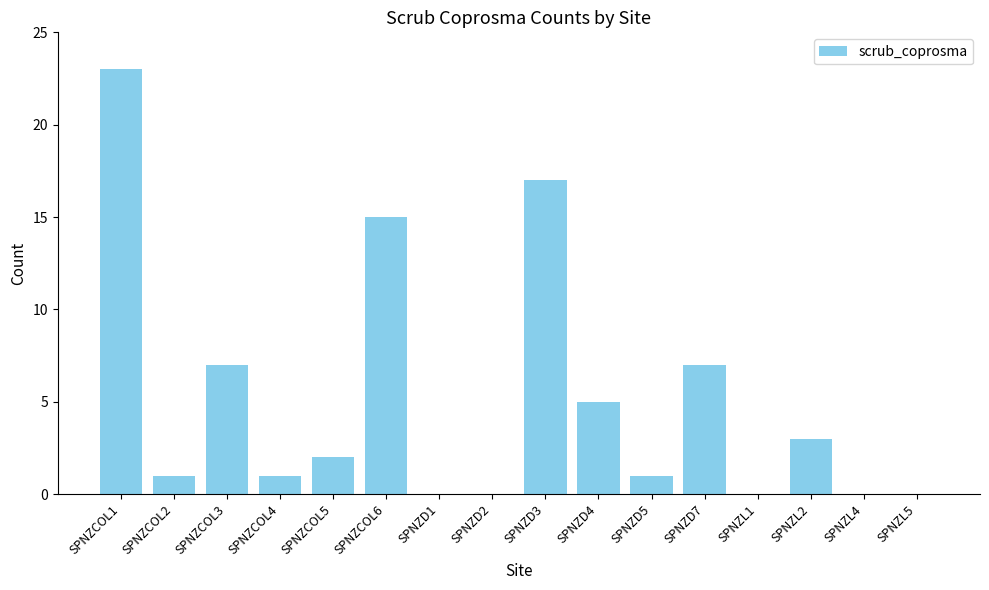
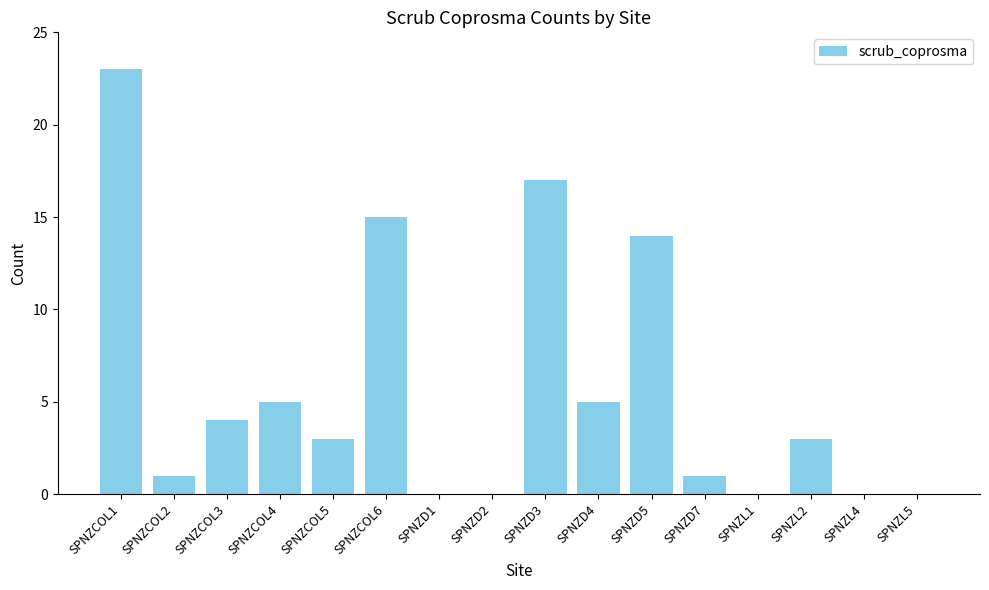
SPNZCOL3: 7 -> 4
SPNZCOL4: 1 -> 5
SPNZCOL5: 2 -> 3
SPNZD5: 1 -> 14
SPNZD7: 7 -> 1
